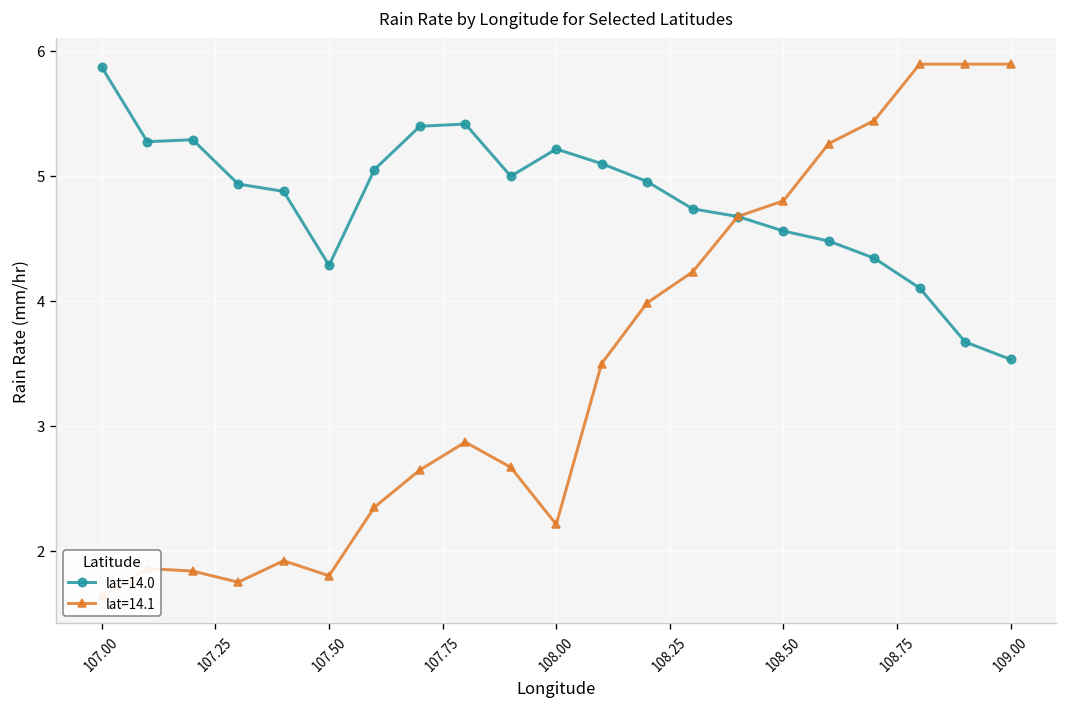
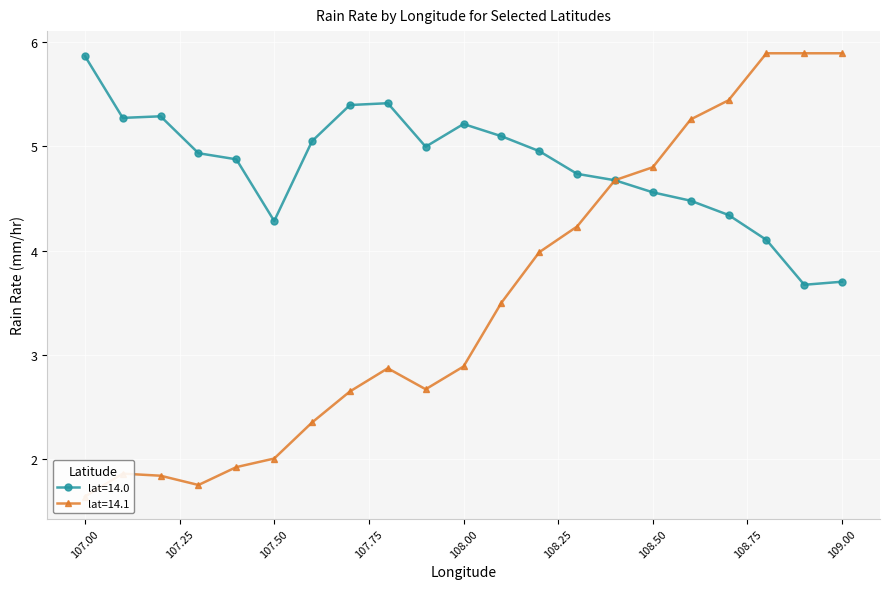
lat=14.1, 107.50: 1.80 -> 2.00
lat=14.1, 108.00: 2.21 -> 2.89
lat=14.0, 109.00: 3.53 -> 3.70
